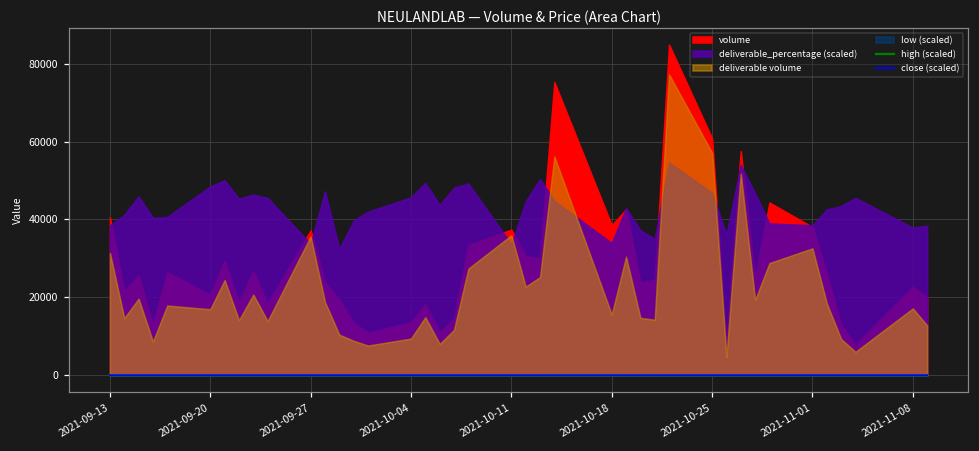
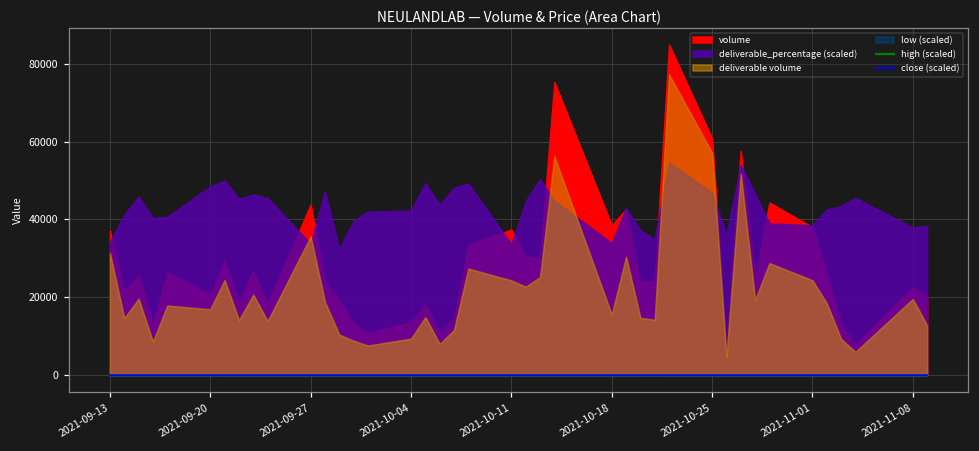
volume, 2021-09-13: 41000 -> 37000
deliverable_percentage (scaled), 2021-09-13: 39000 -> 34000
volume, 2021-09-27: 37000 -> 44000
deliverable_percentage (scaled), 2021-10-04: 46000 -> 42000
deliverable volume, 2021-10-11: 36000 -> 24000
deliverable volume, 2021-11-01: 33000 -> 24000
deliverable volume, 2021-11-08: 17000 -> 20000
